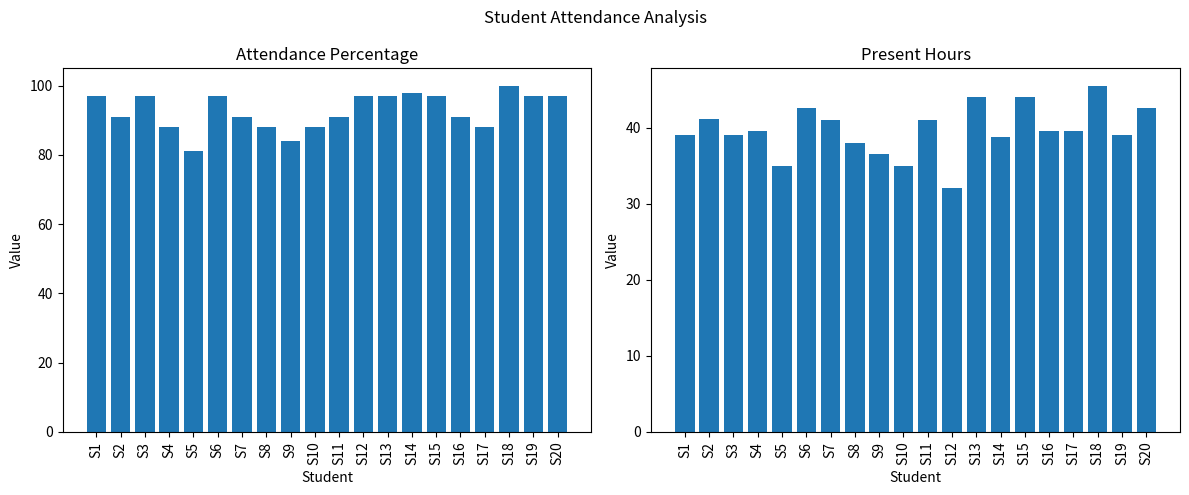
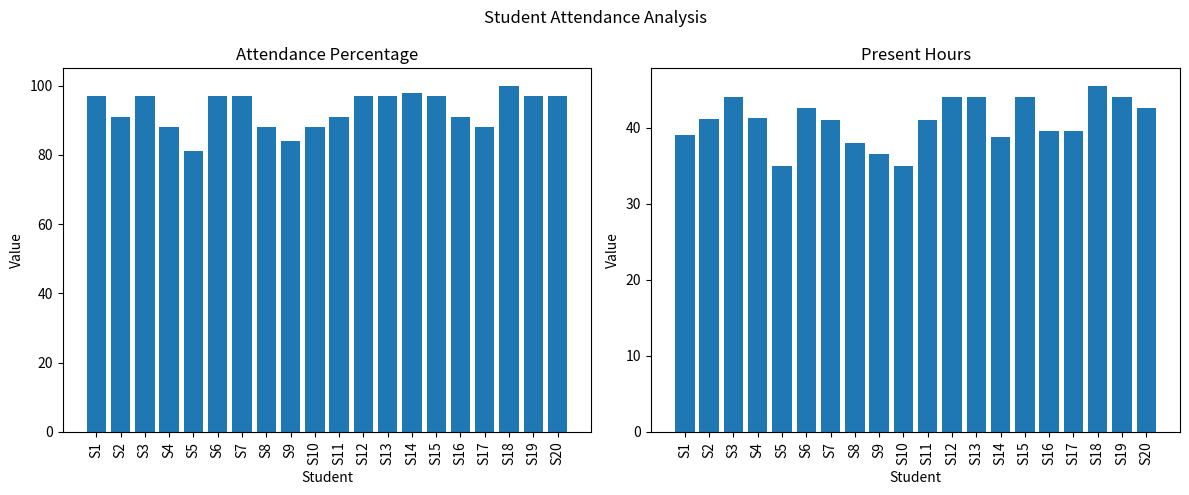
Attendance Percentage, S7: 91 -> 97
Present Hours, S3: 39 -> 44
Present Hours, S4: 40 -> 41
Present Hours, S12: 32 -> 44
Present Hours, S19: 39 -> 44
